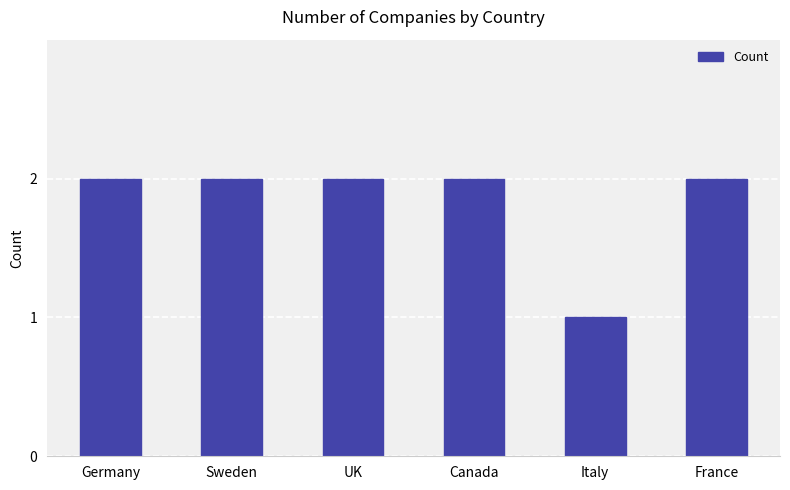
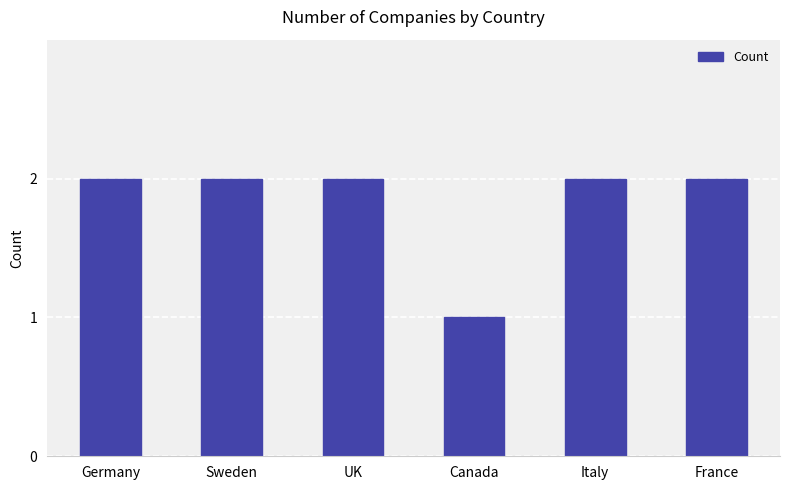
Canada: 2 -> 1
Italy: 1 -> 2
